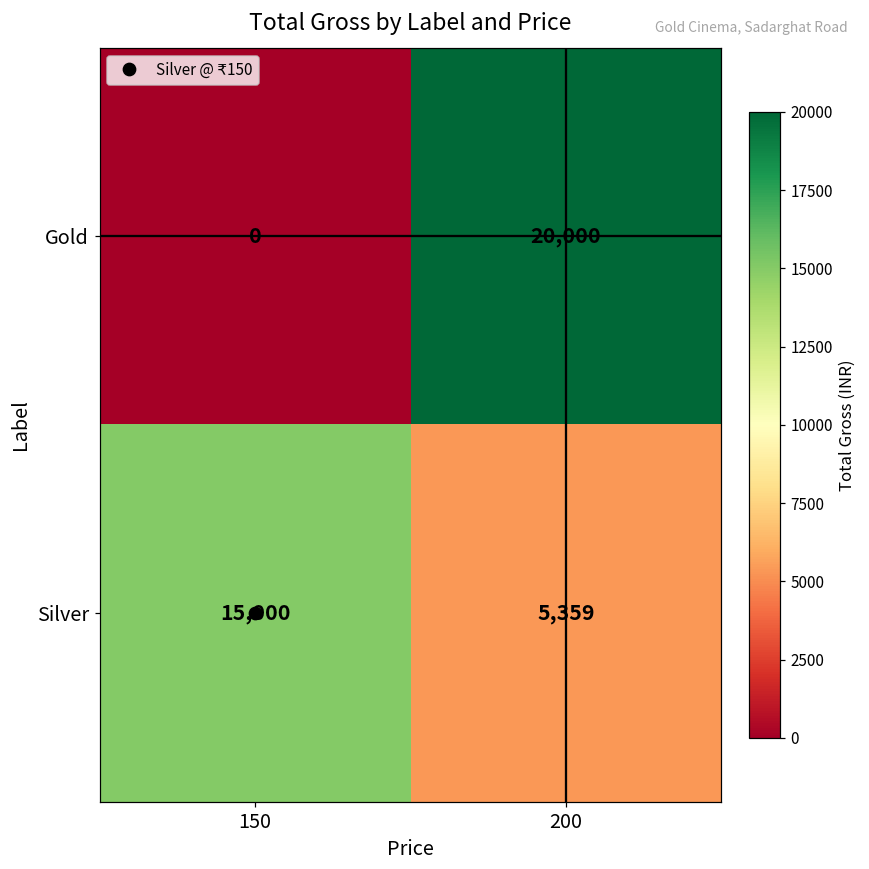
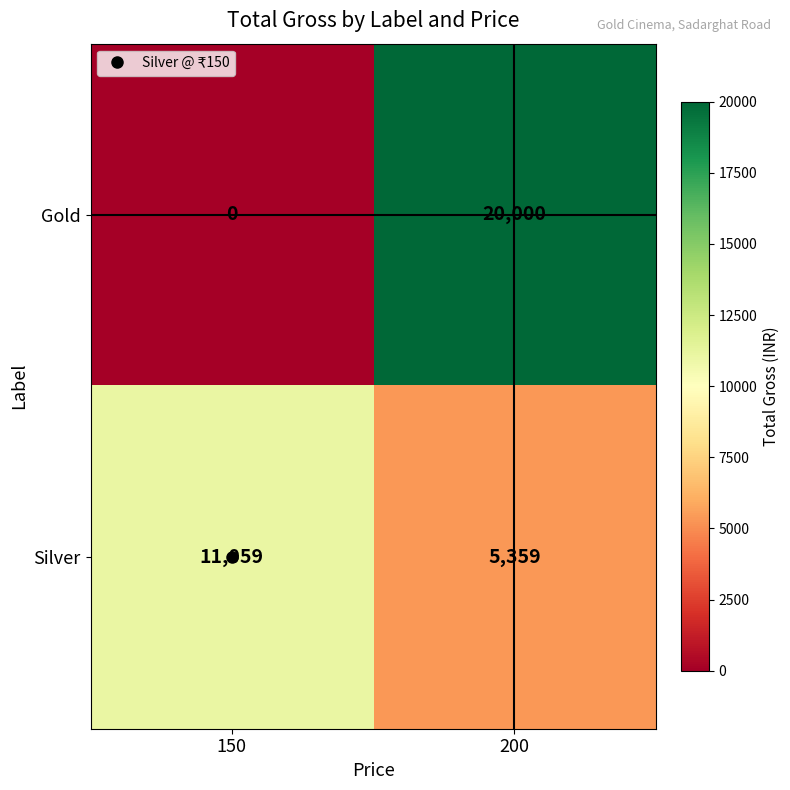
Silver, 150: 15,000 -> 11,059
